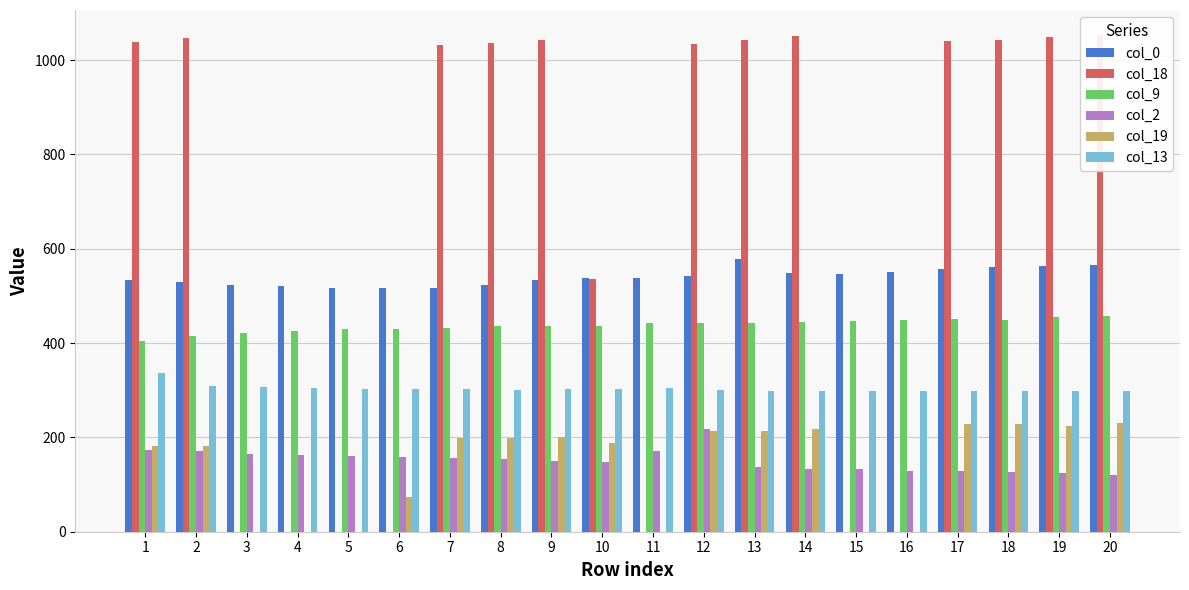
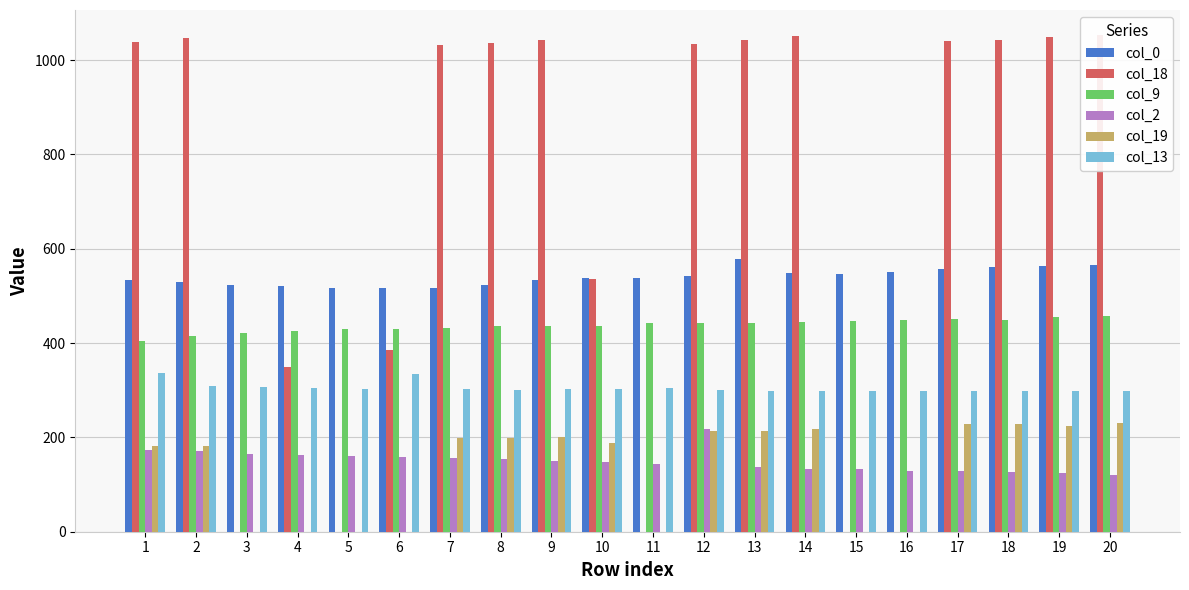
col_18, 4: 0 -> 350
col_18, 6: 0 -> 380
col_19, 6: 70 -> 0
col_13, 6: 300 -> 330
col_2, 11: 170 -> 140
